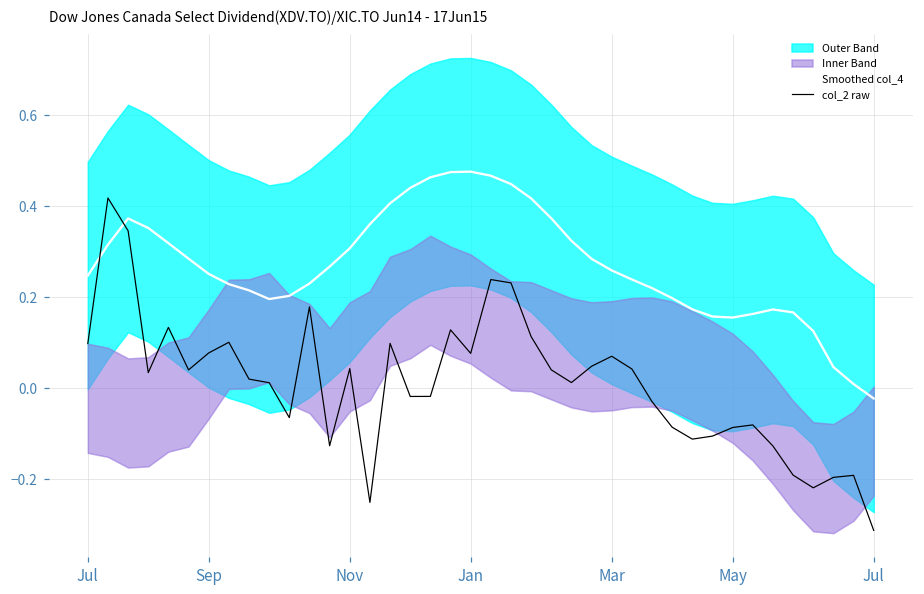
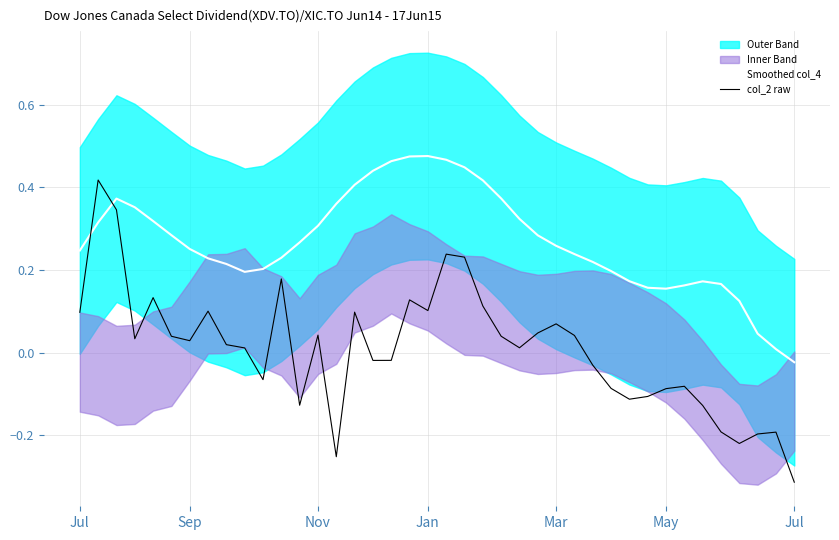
col_2 raw, Sep: 0.08 -> 0.03
col_2 raw, Jan: 0.08 -> 0.10
